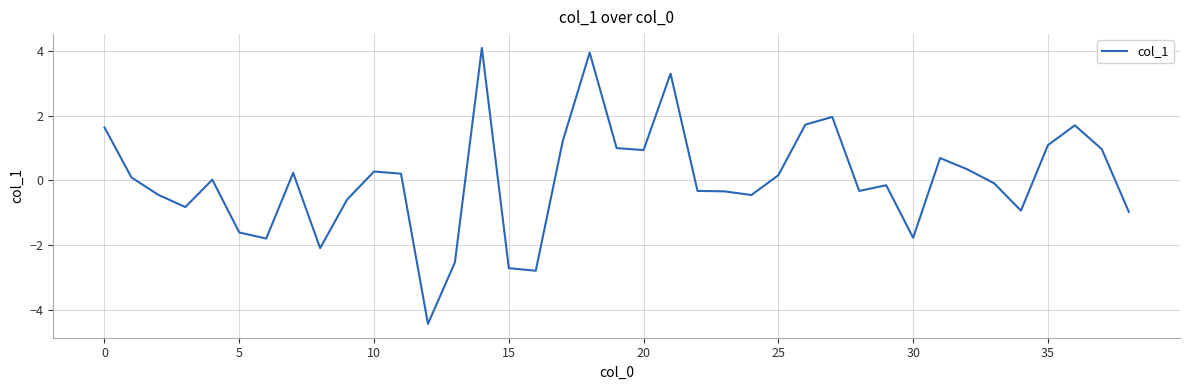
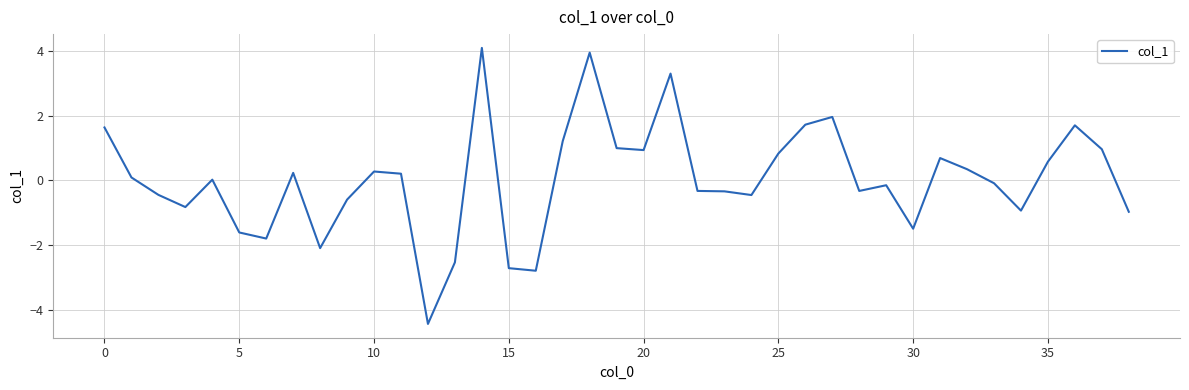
25: 0.2 -> 0.8
30: -1.8 -> -1.5
35: 1.1 -> 0.6
